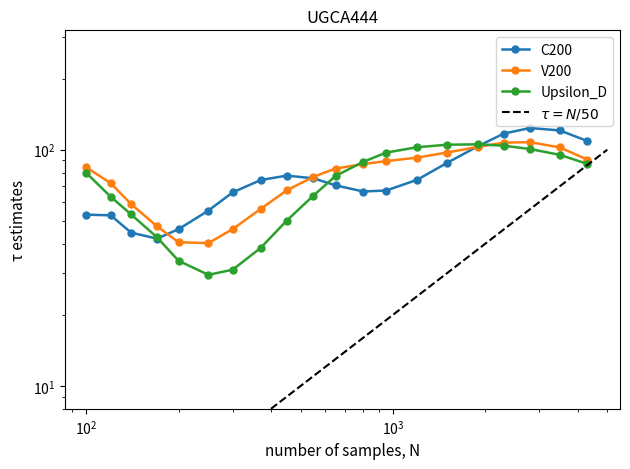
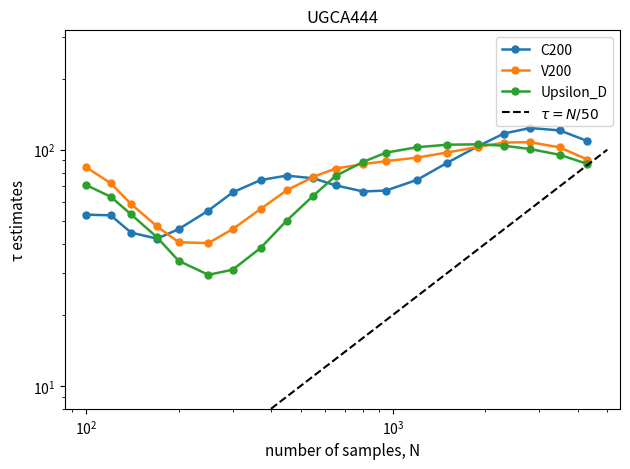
Upsilon_D, 10^2: 80 -> 71
